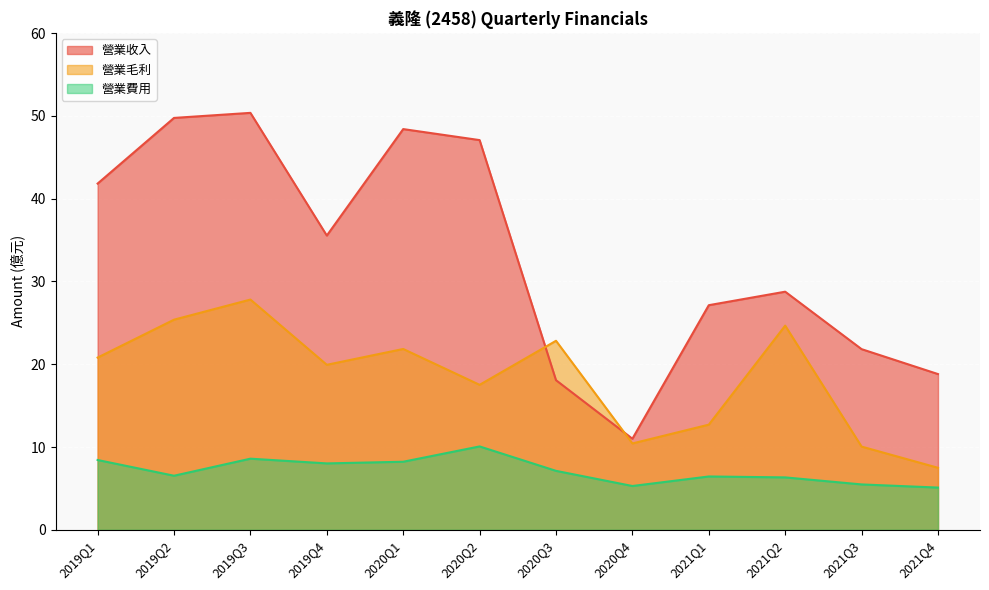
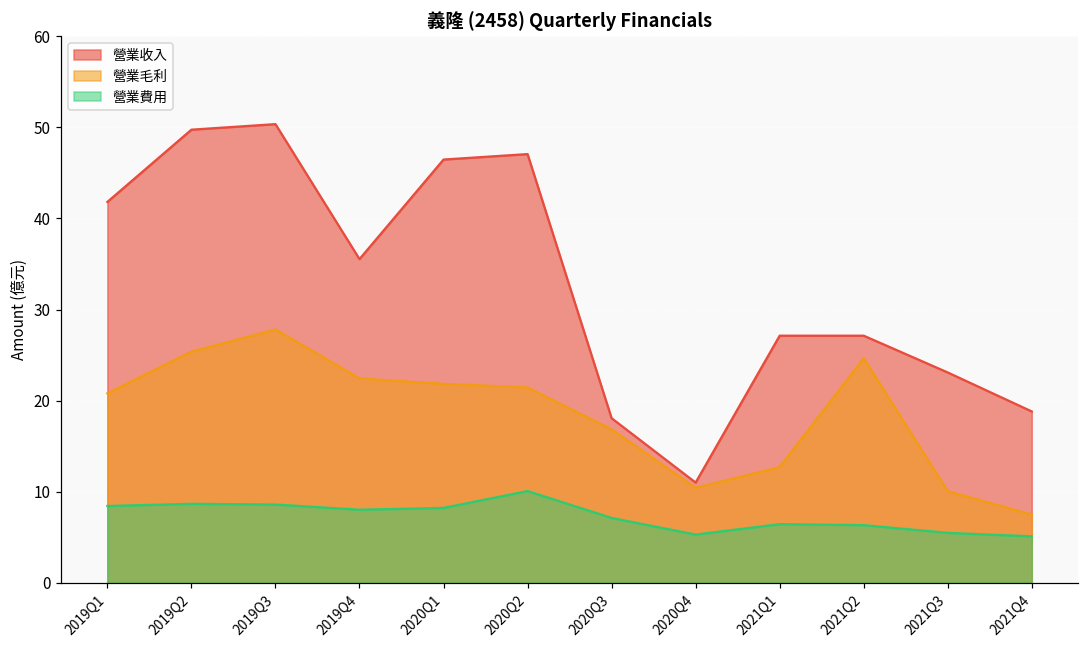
營業費用, 2019Q2: 7 -> 9
營業毛利, 2019Q4: 20 -> 22
營業收入, 2020Q1: 48 -> 46
營業毛利, 2020Q2: 18 -> 21
營業毛利, 2020Q3: 23 -> 17
營業收入, 2021Q2: 29 -> 27
營業收入, 2021Q3: 22 -> 23
